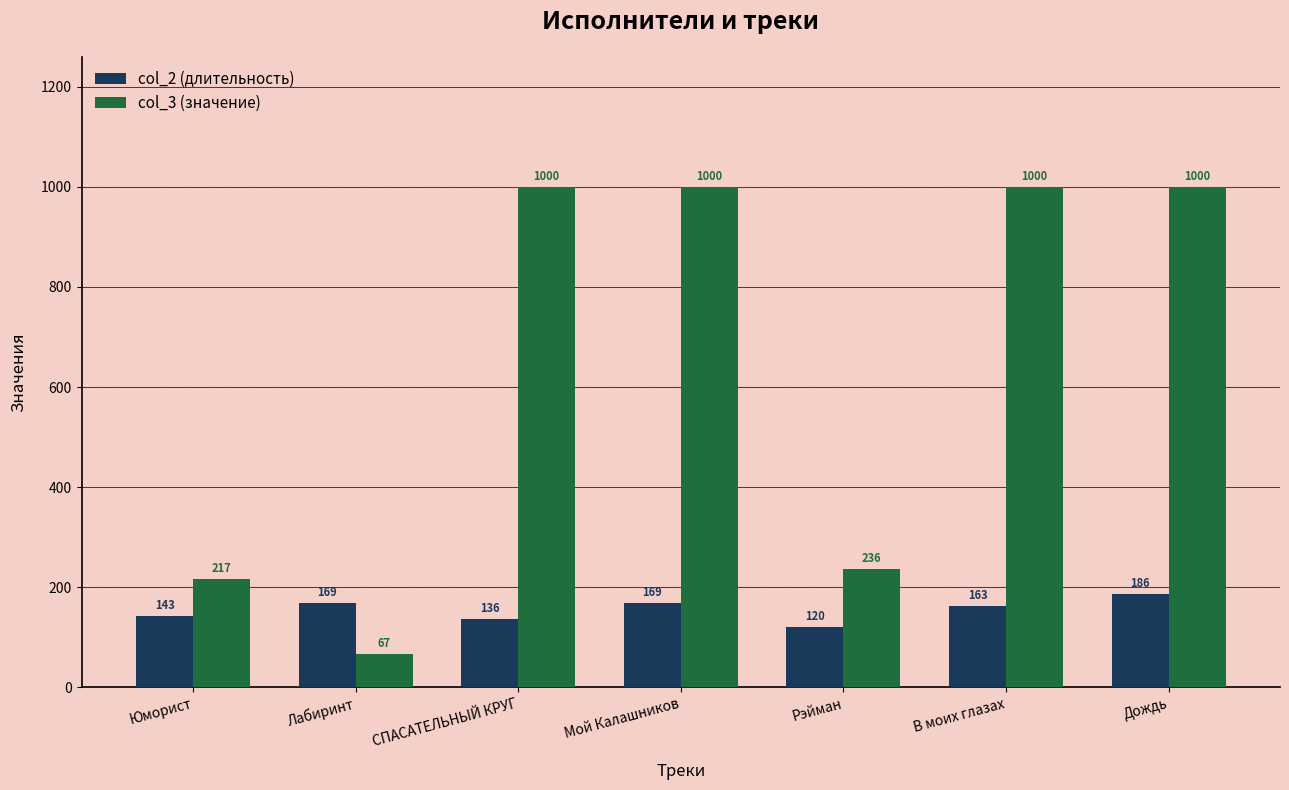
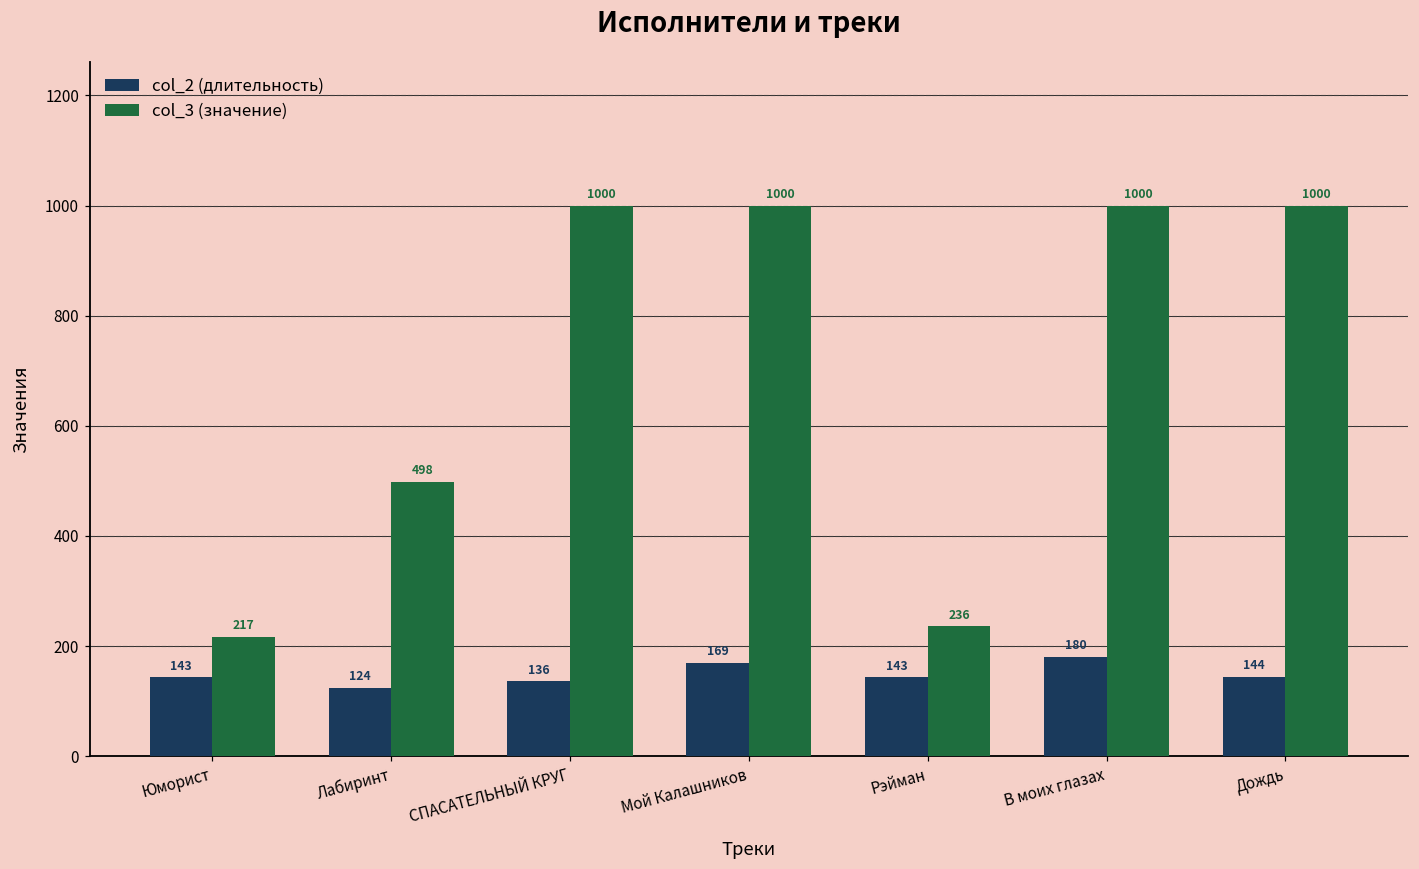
col_2 (длительность), Лабиринт: 169 -> 124
col_3 (значение), Лабиринт: 67 -> 498
col_2 (длительность), Рэйман: 120 -> 143
col_2 (длительность), В моих глазах: 163 -> 180
col_2 (длительность), Дождь: 186 -> 144
